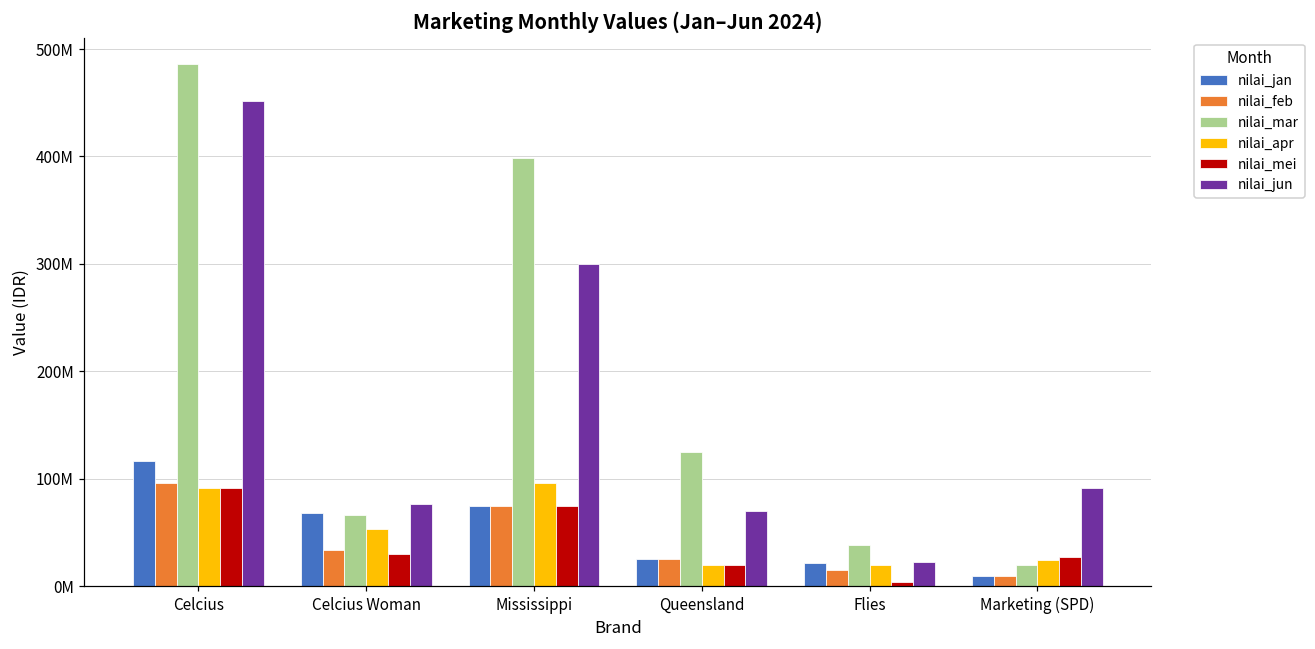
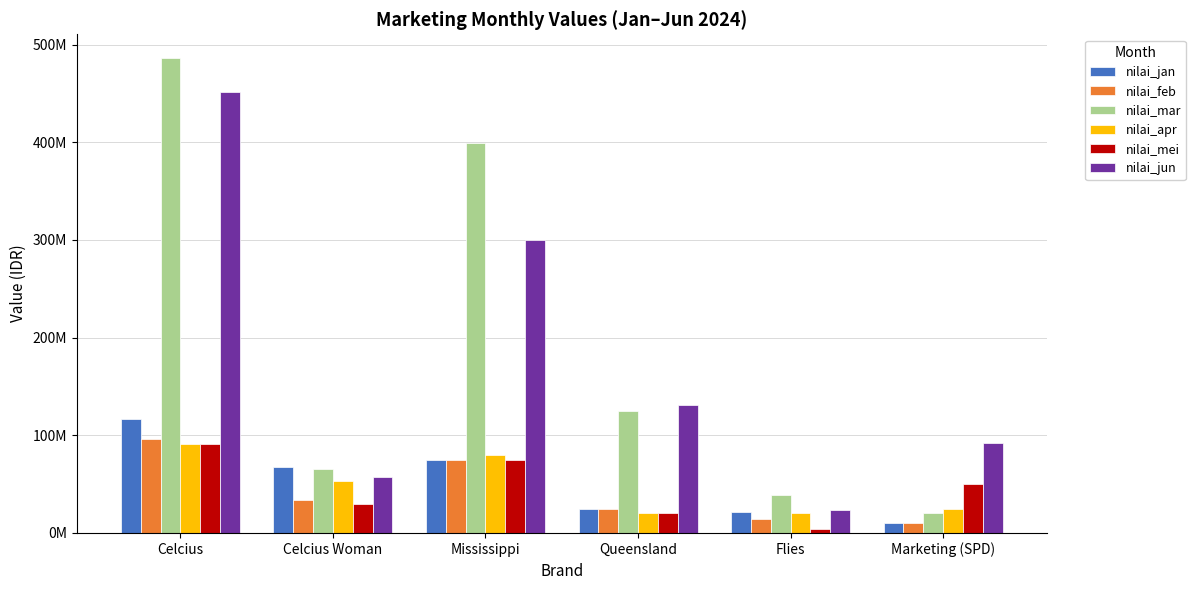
nilai_jun, Celcius Woman: 80000000 -> 60000000
nilai_apr, Mississippi: 100000000 -> 80000000
nilai_jun, Queensland: 70000000 -> 130000000
nilai_mei, Marketing (SPD): 30000000 -> 50000000
